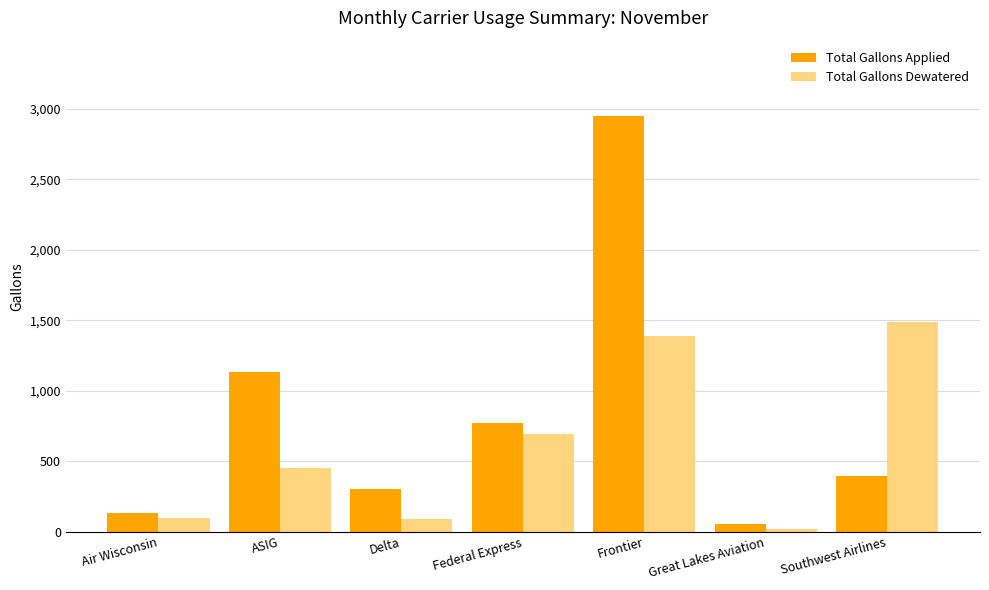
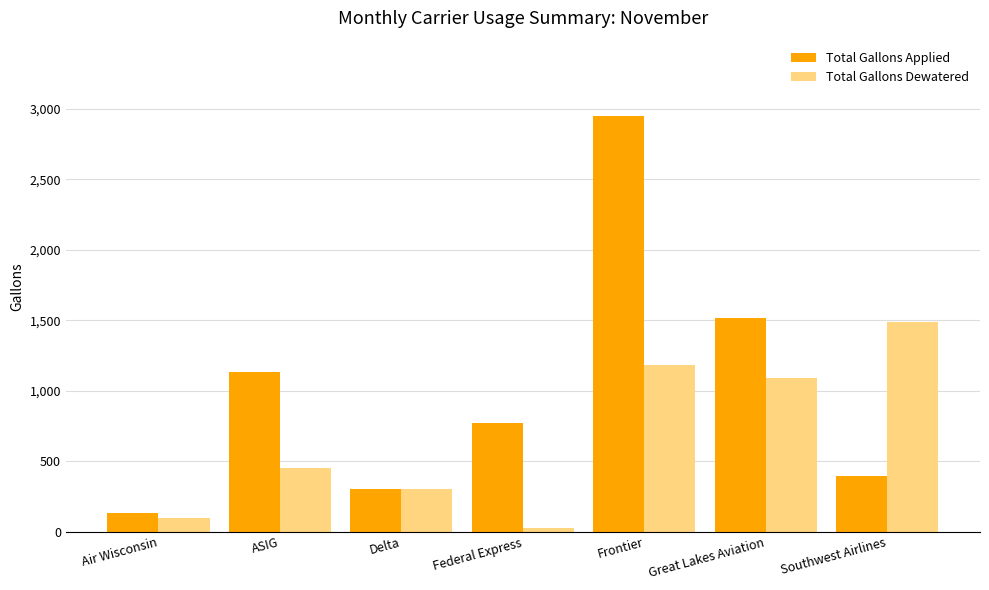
Total Gallons Dewatered, Delta: 90 -> 300
Total Gallons Dewatered, Federal Express: 690 -> 30
Total Gallons Dewatered, Frontier: 1,390 -> 1,180
Total Gallons Applied, Great Lakes Aviation: 60 -> 1,520
Total Gallons Dewatered, Great Lakes Aviation: 20 -> 1,090
